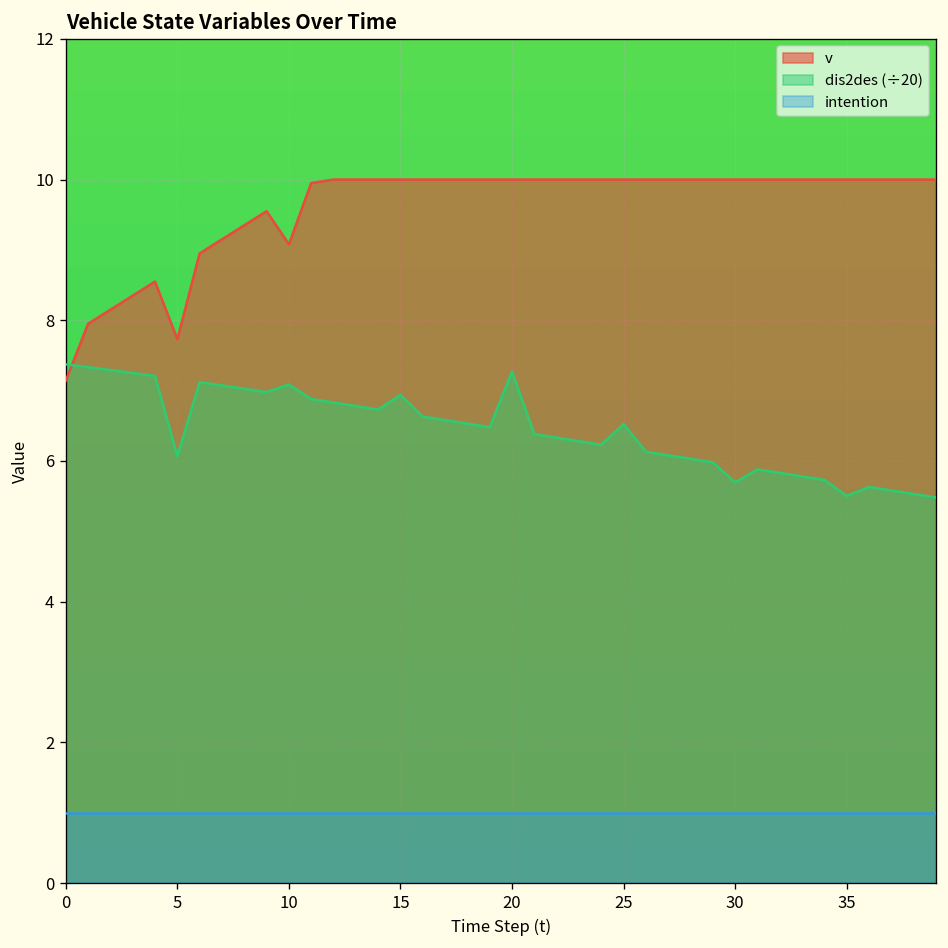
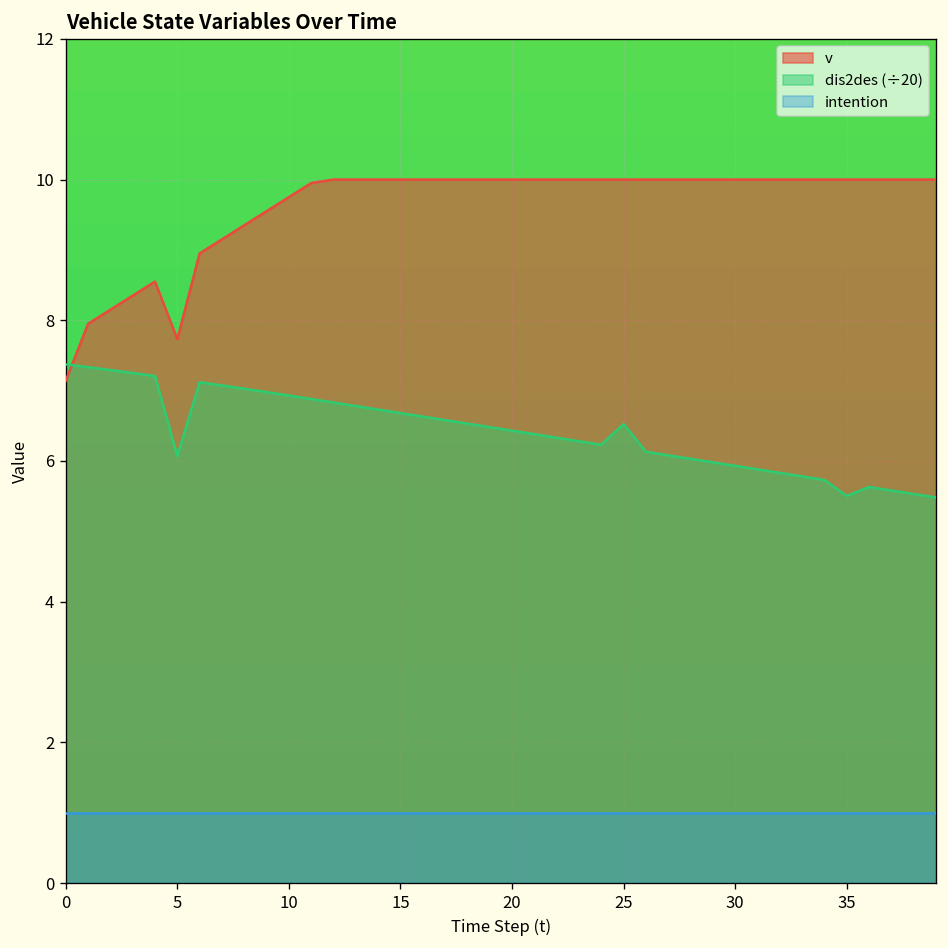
v, 10: 9.1 -> 9.8
dis2des (÷20), 10: 7.1 -> 6.9
dis2des (÷20), 15: 6.9 -> 6.7
dis2des (÷20), 20: 7.3 -> 6.4
dis2des (÷20), 30: 5.7 -> 5.9
